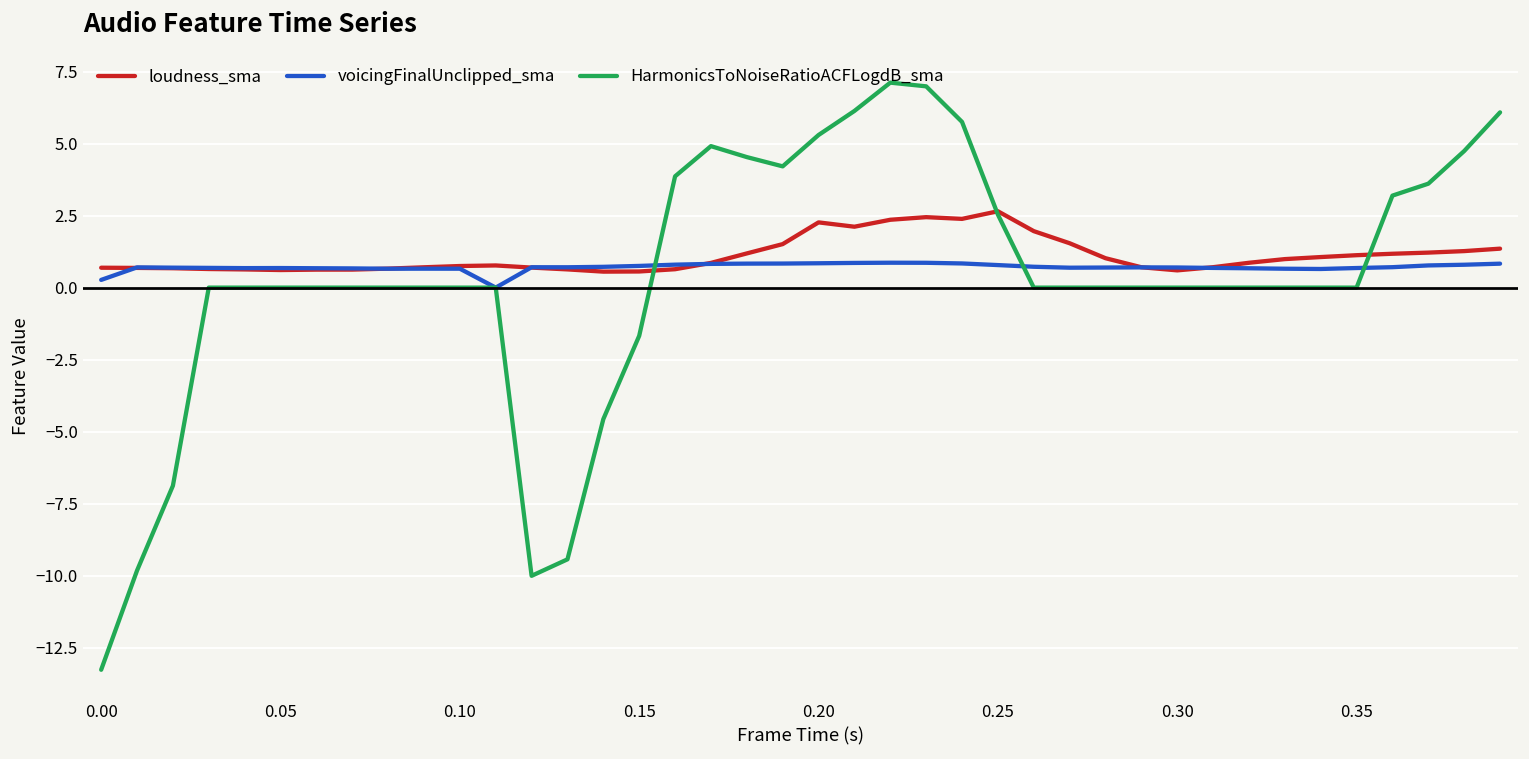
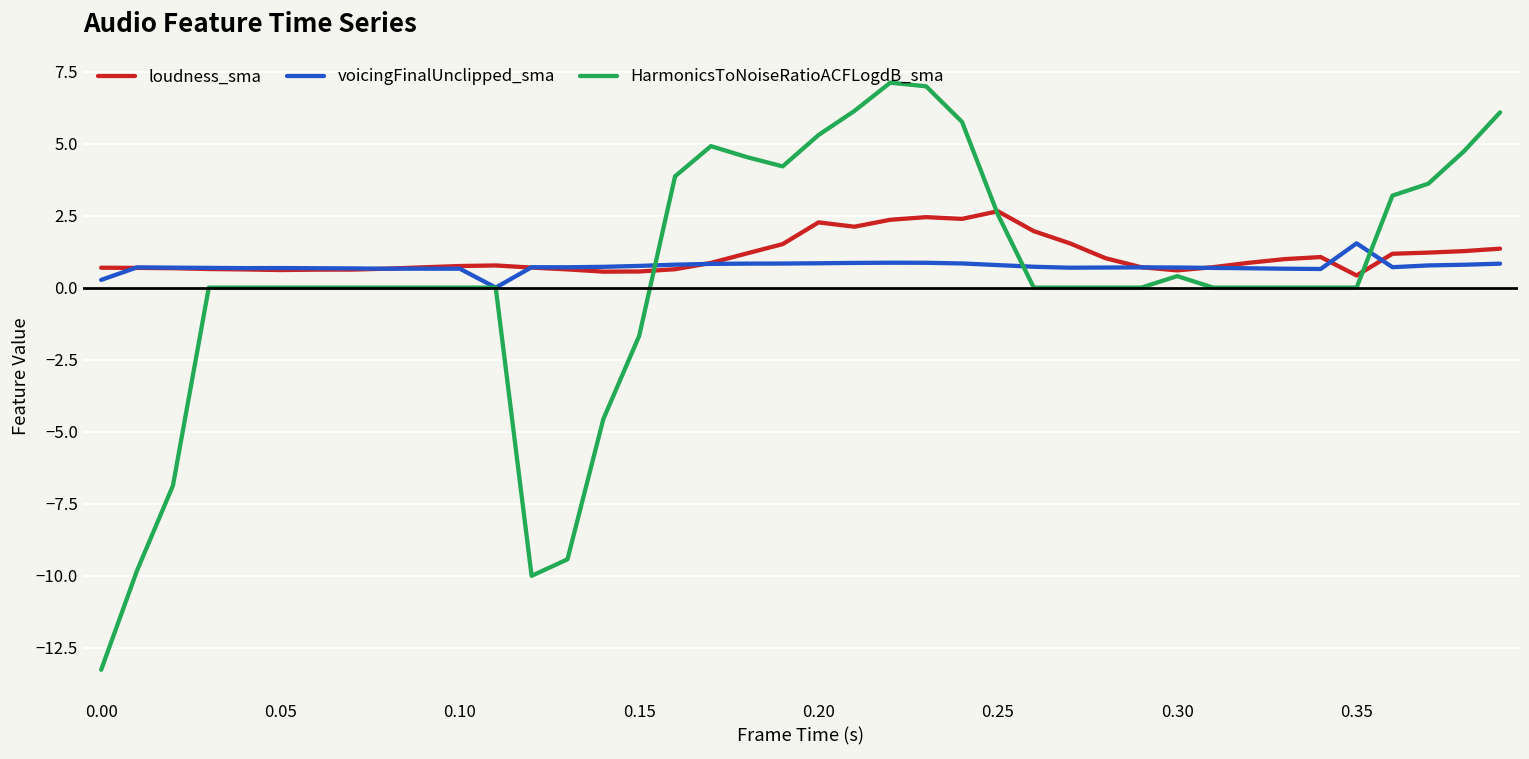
HarmonicsToNoiseRatioACFLogdB_sma, 0.30: 0.0 -> 0.4
loudness_sma, 0.35: 1.1 -> 0.4
voicingFinalUnclipped_sma, 0.35: 0.7 -> 1.5
